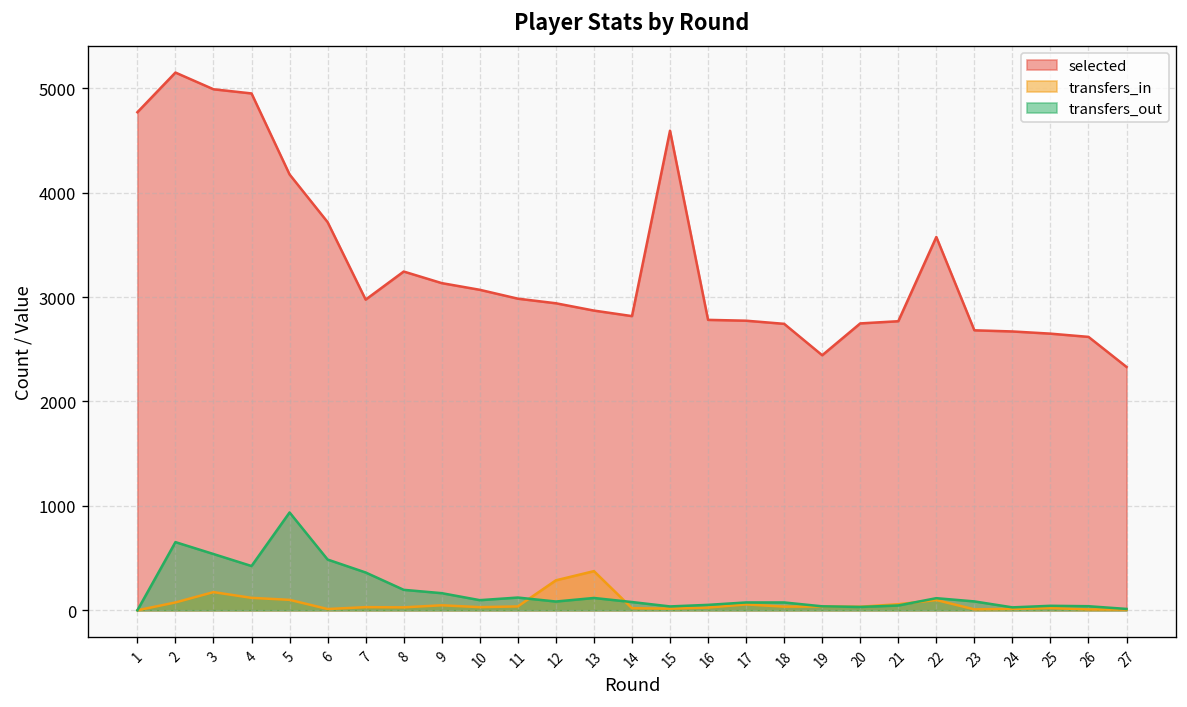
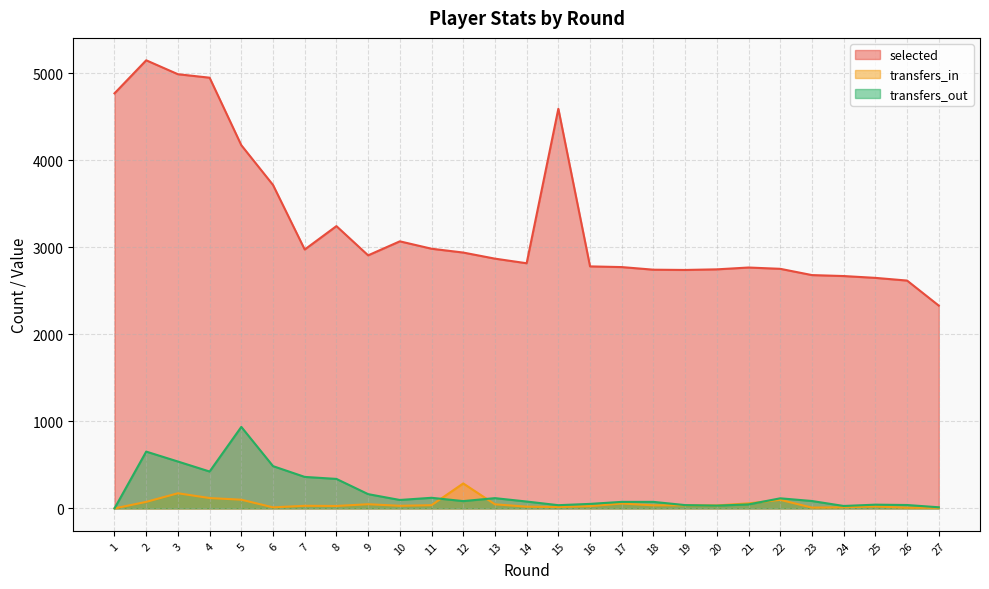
transfers_out, 8: 200 -> 300
selected, 9: 3100 -> 2900
transfers_in, 13: 400 -> 0
selected, 19: 2400 -> 2700
selected, 22: 3600 -> 2800
